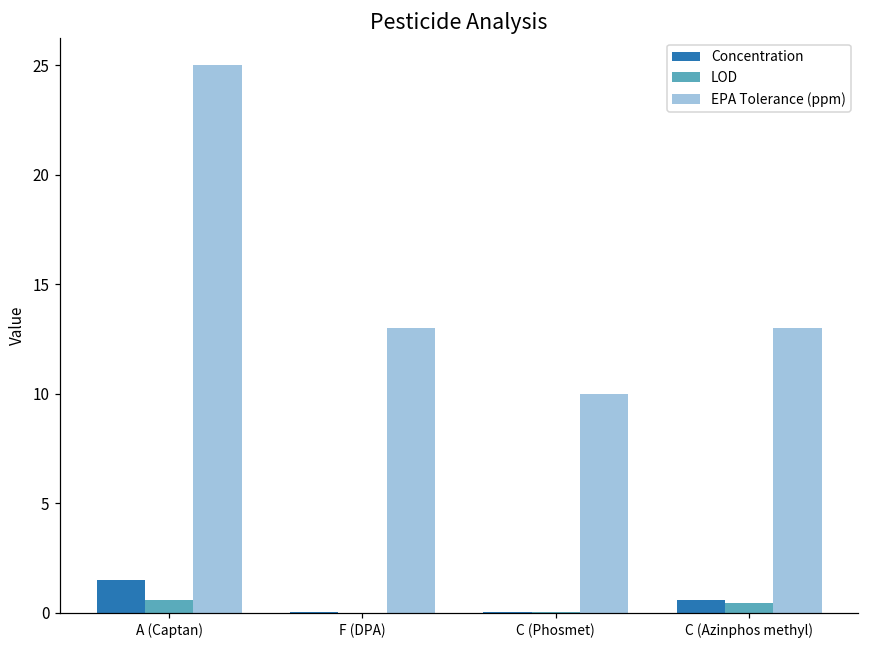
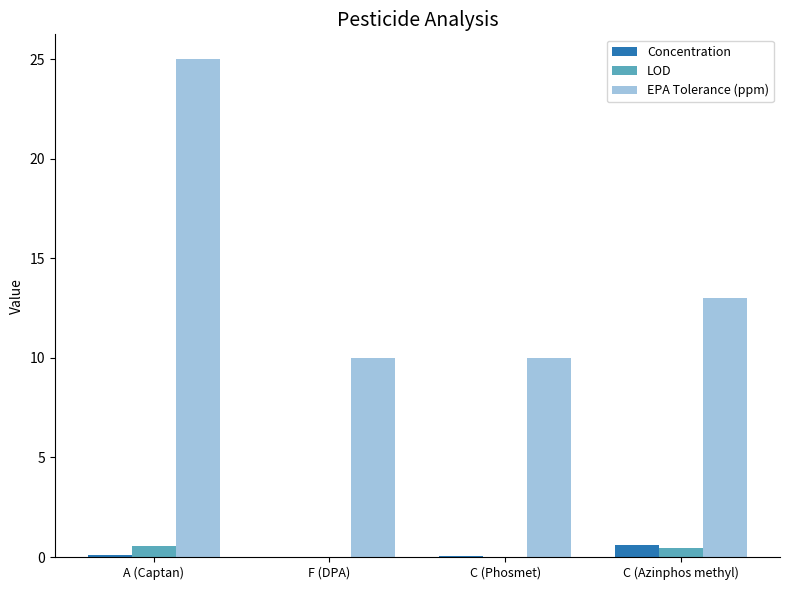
Concentration, A (Captan): 1.5 -> 0.1
EPA Tolerance (ppm), F (DPA): 13 -> 10
